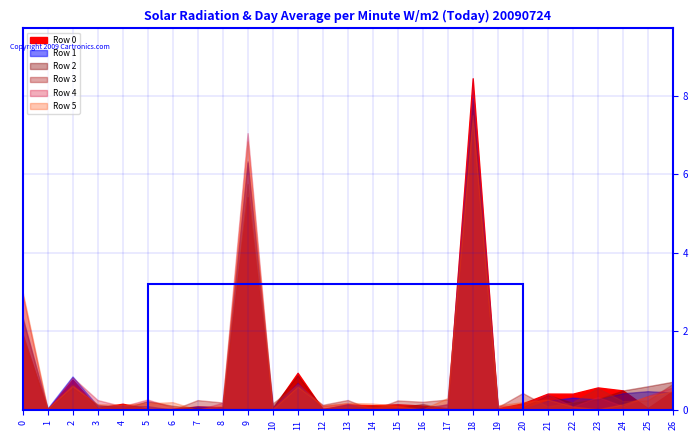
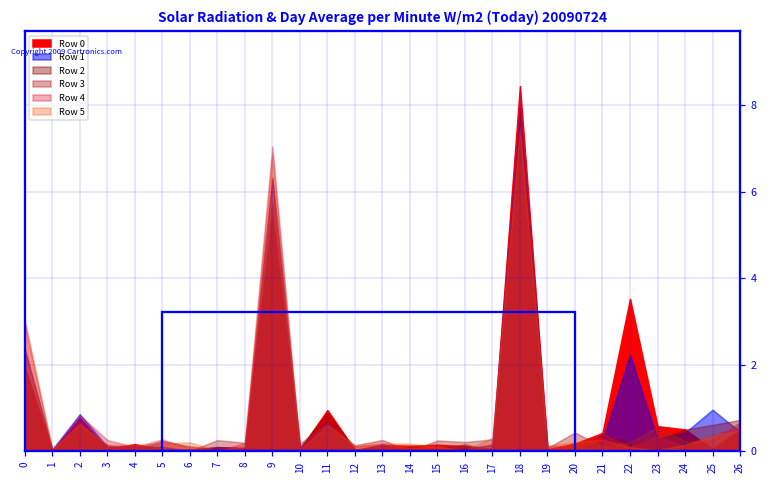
Row 0, 22: 0.4 -> 3.5
Row 1, 22: 0.3 -> 2.2
Row 1, 25: 0.5 -> 1.0
